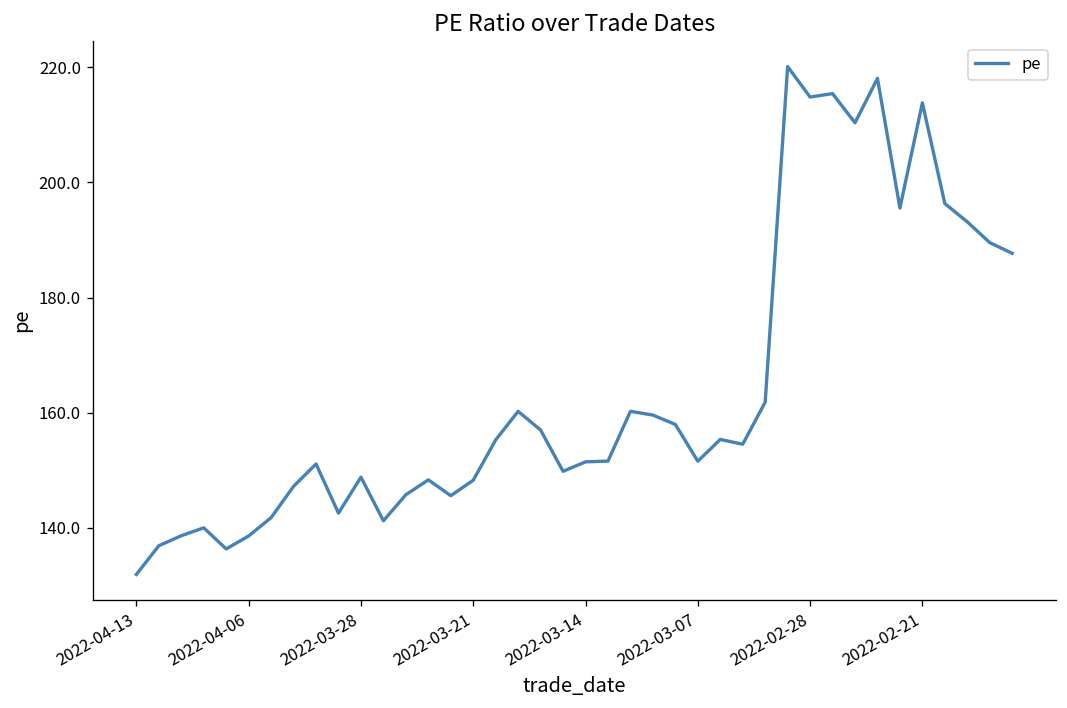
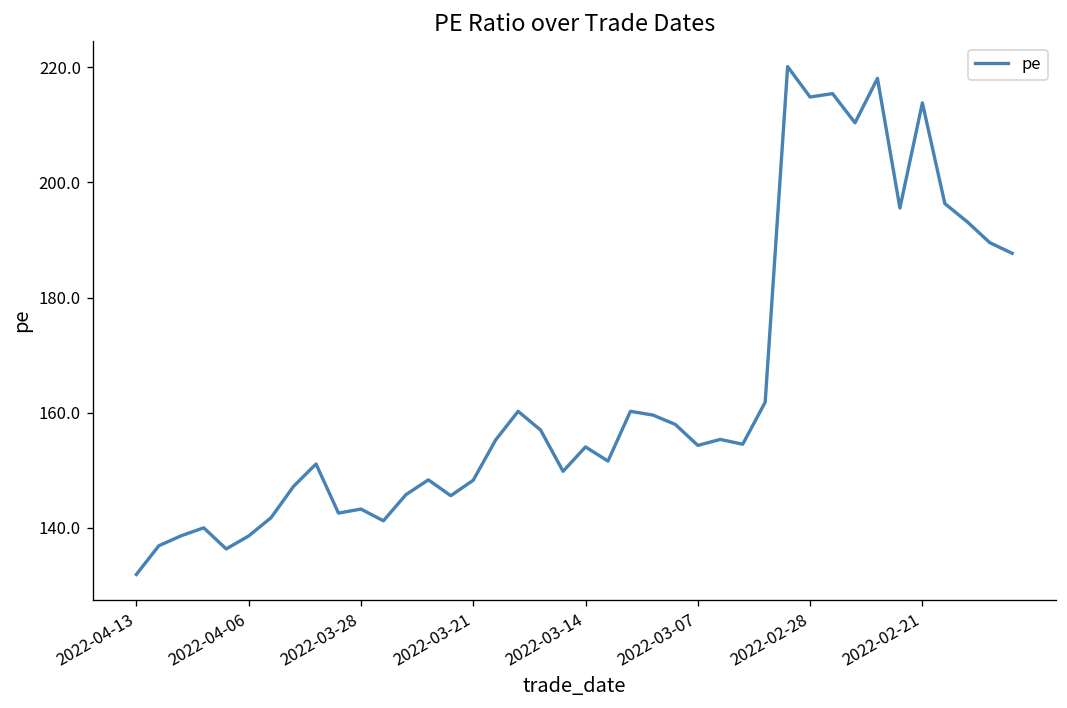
2022-03-28: 149 -> 143
2022-03-14: 151 -> 154
2022-03-07: 152 -> 154
